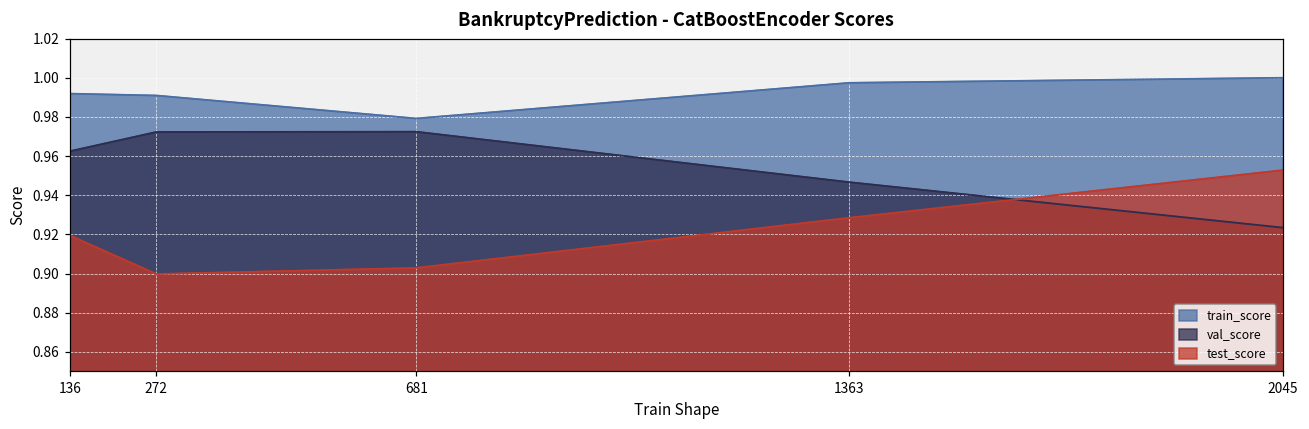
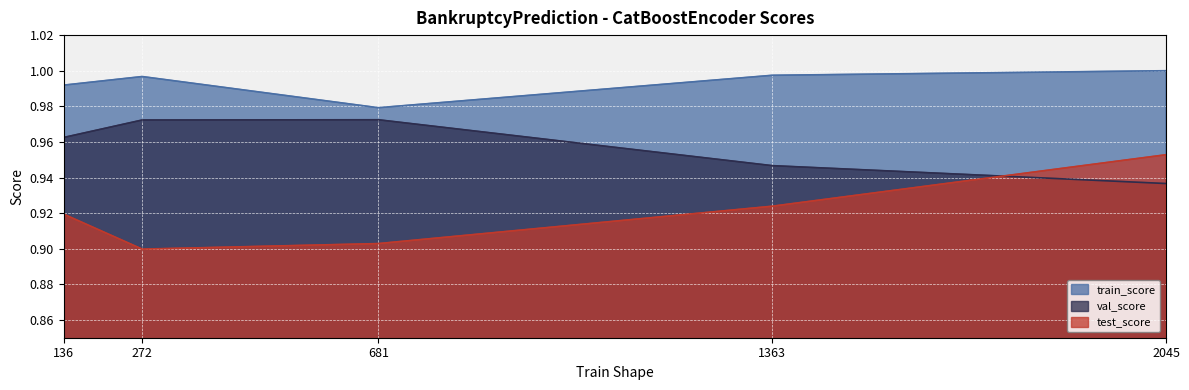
train_score, 272: 0.991 -> 0.997
test_score, 1363: 0.928 -> 0.924
val_score, 2045: 0.923 -> 0.937
